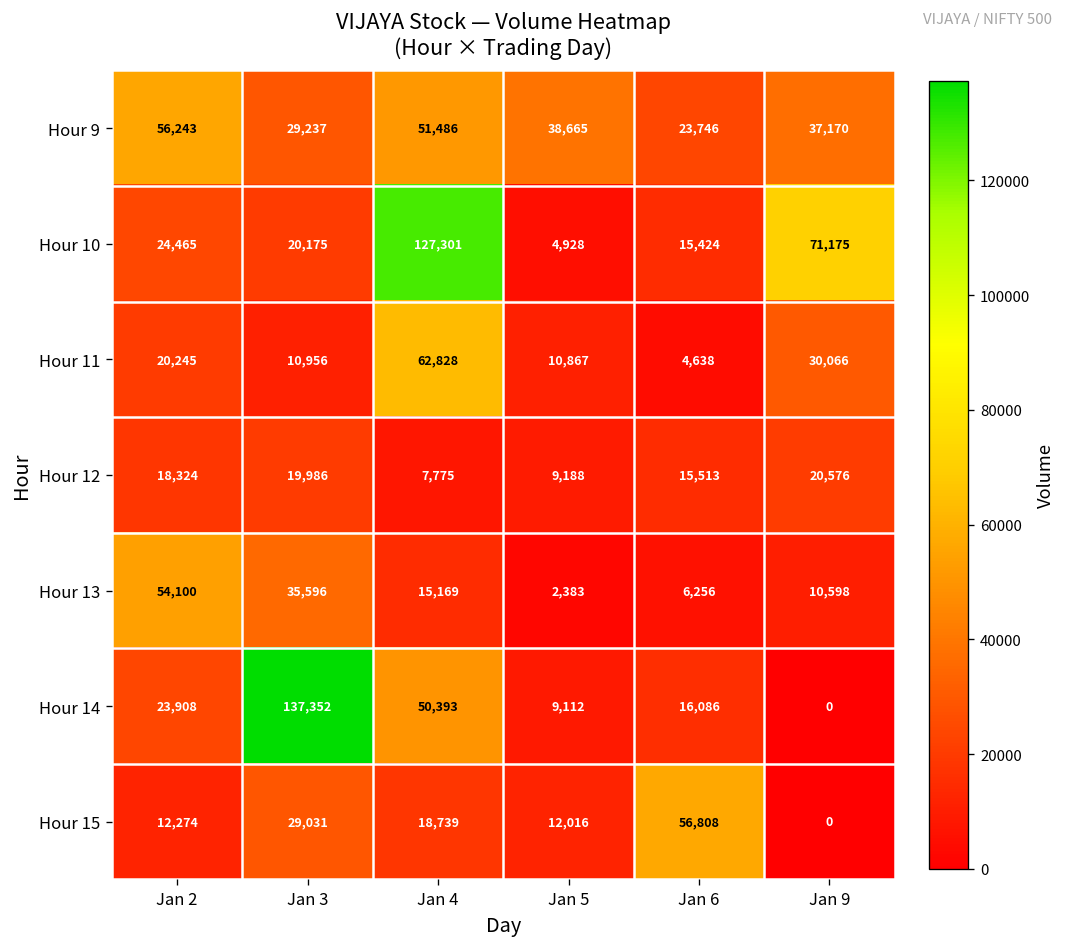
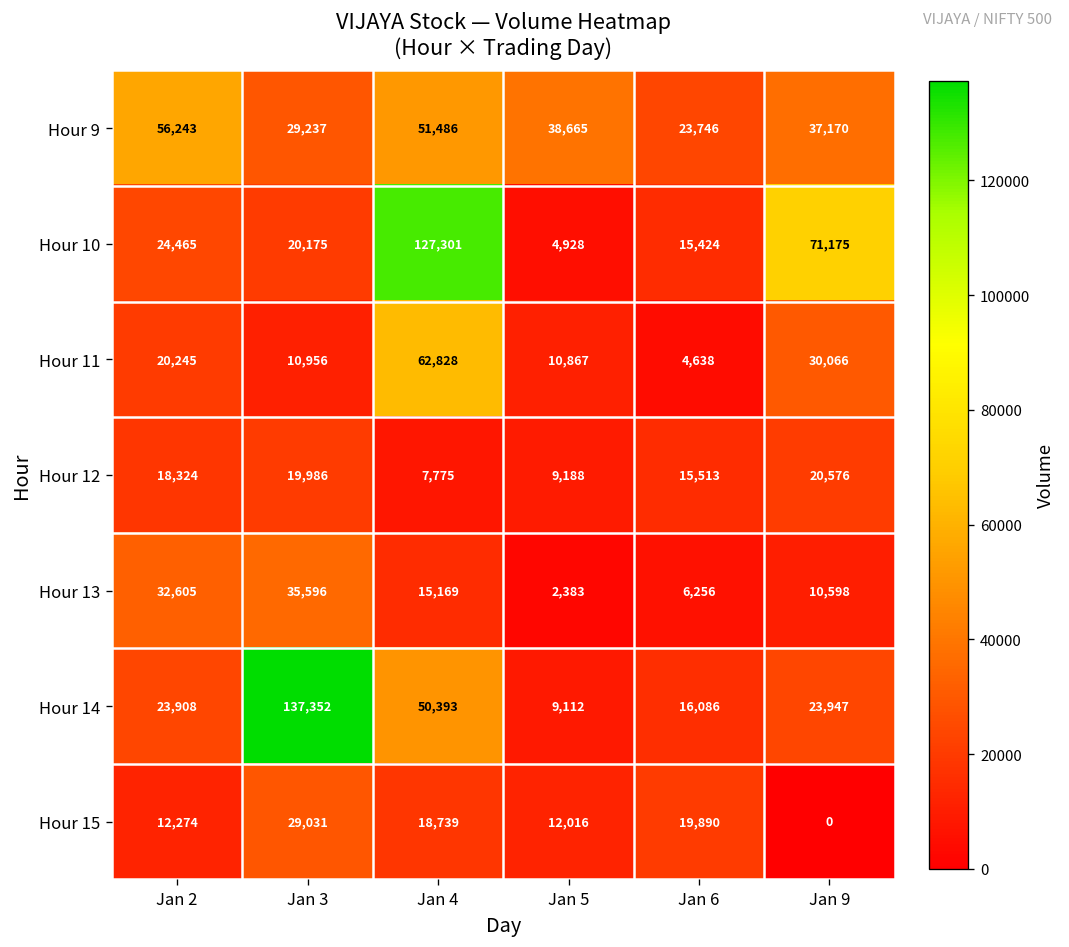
Hour 13, Jan 2: 54,100 -> 32,605
Hour 14, Jan 9: 0 -> 23,947
Hour 15, Jan 6: 56,808 -> 19,890
